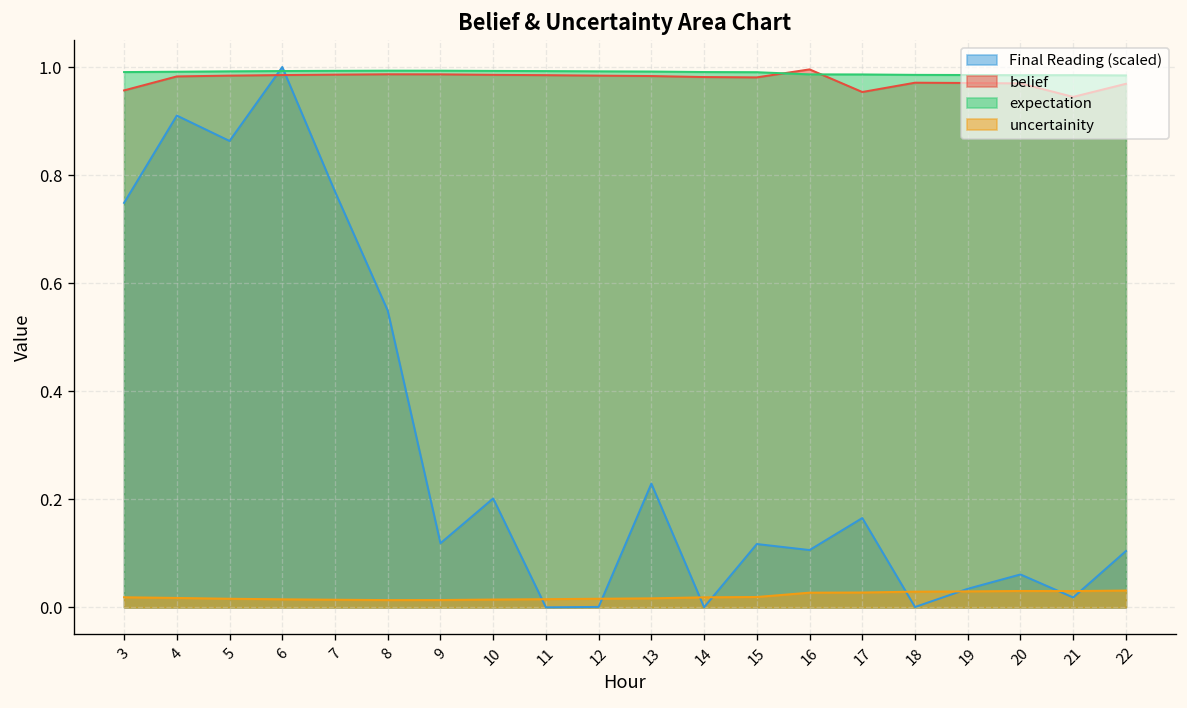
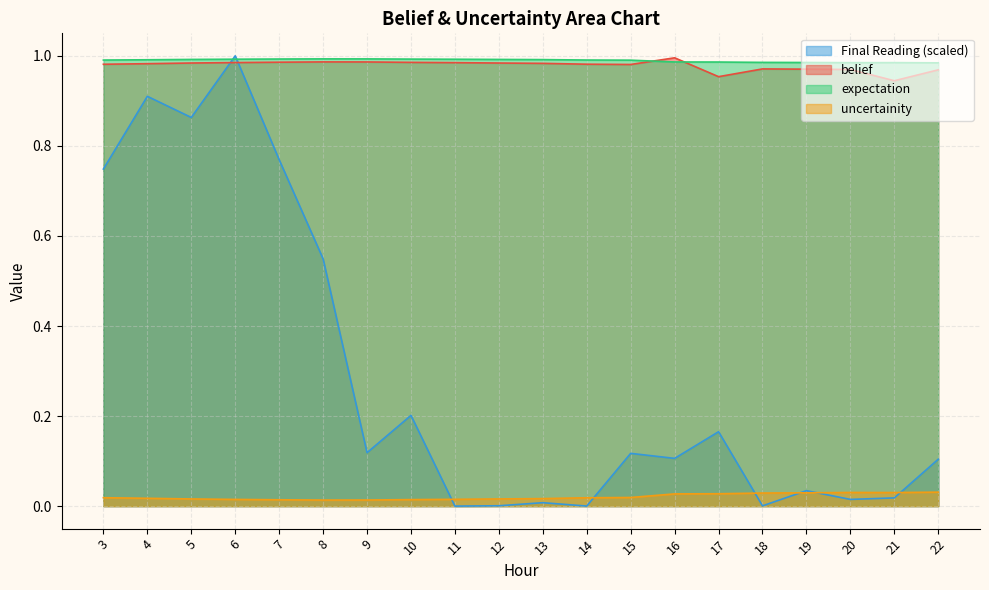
belief, 3: 0.96 -> 0.98
Final Reading (scaled), 13: 0.23 -> 0.01
Final Reading (scaled), 20: 0.06 -> 0.01
